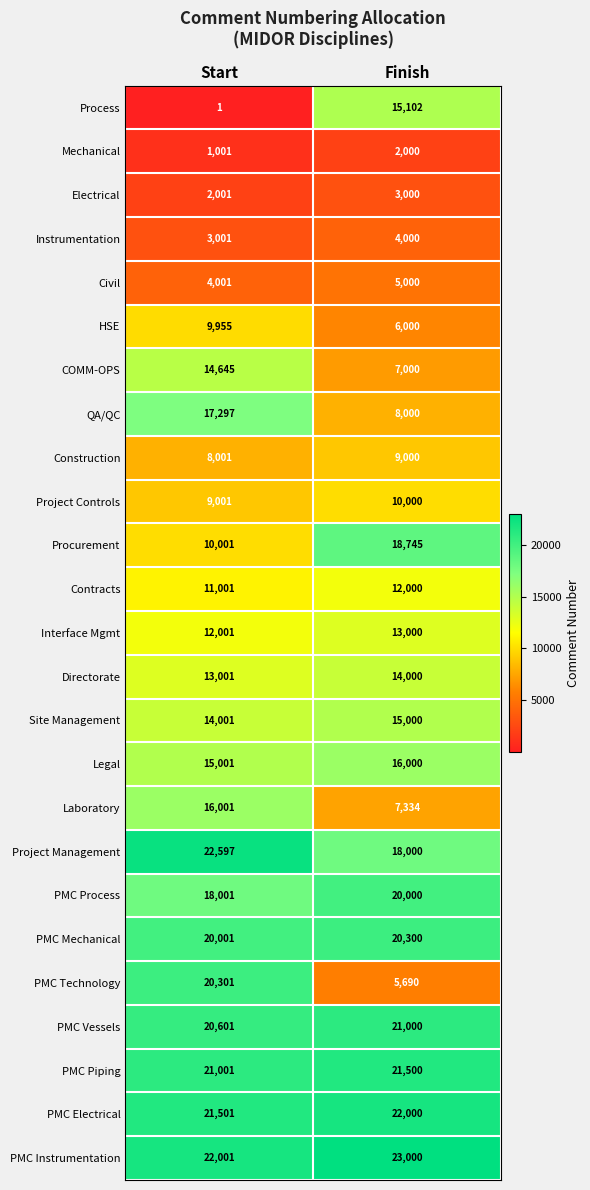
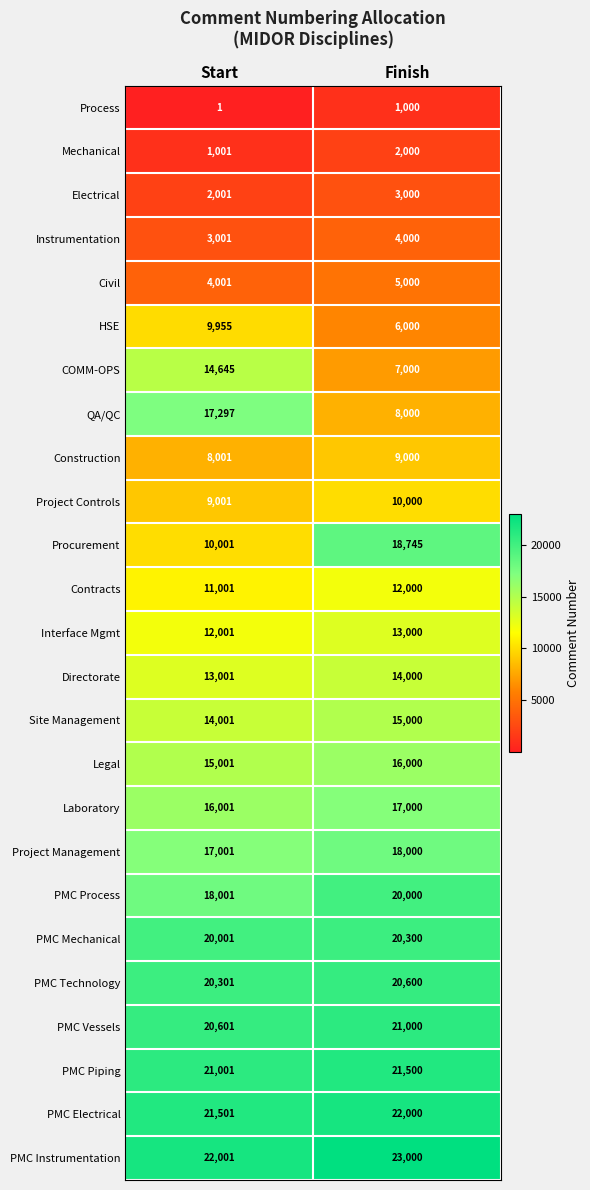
Process, Finish: 15,102 -> 1,000
Laboratory, Finish: 7,334 -> 17,000
Project Management, Start: 22,597 -> 17,001
PMC Technology, Finish: 5,690 -> 20,600
